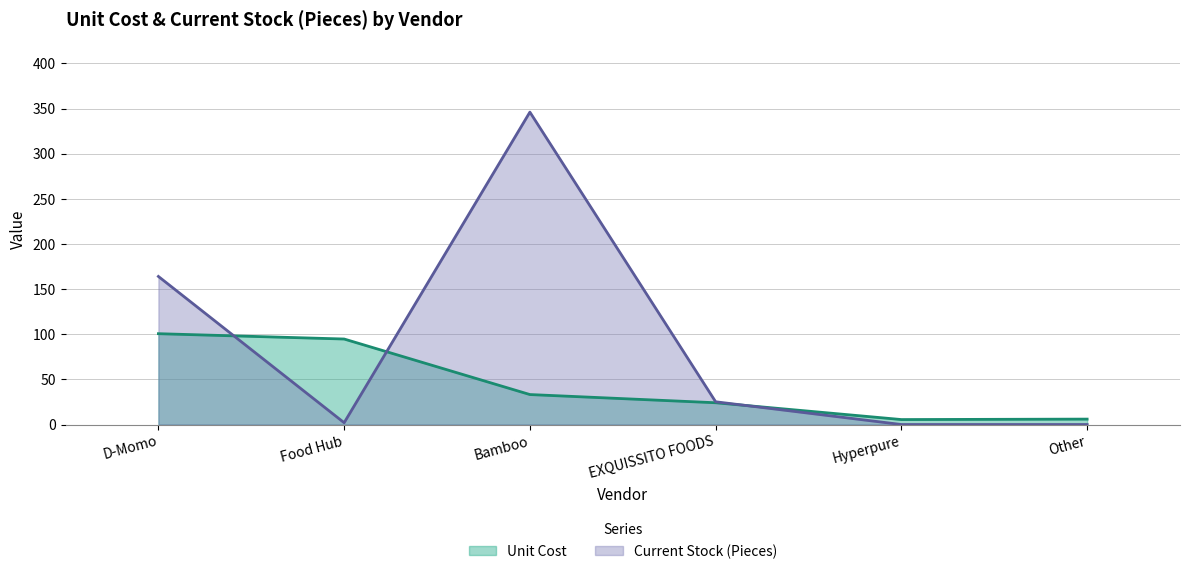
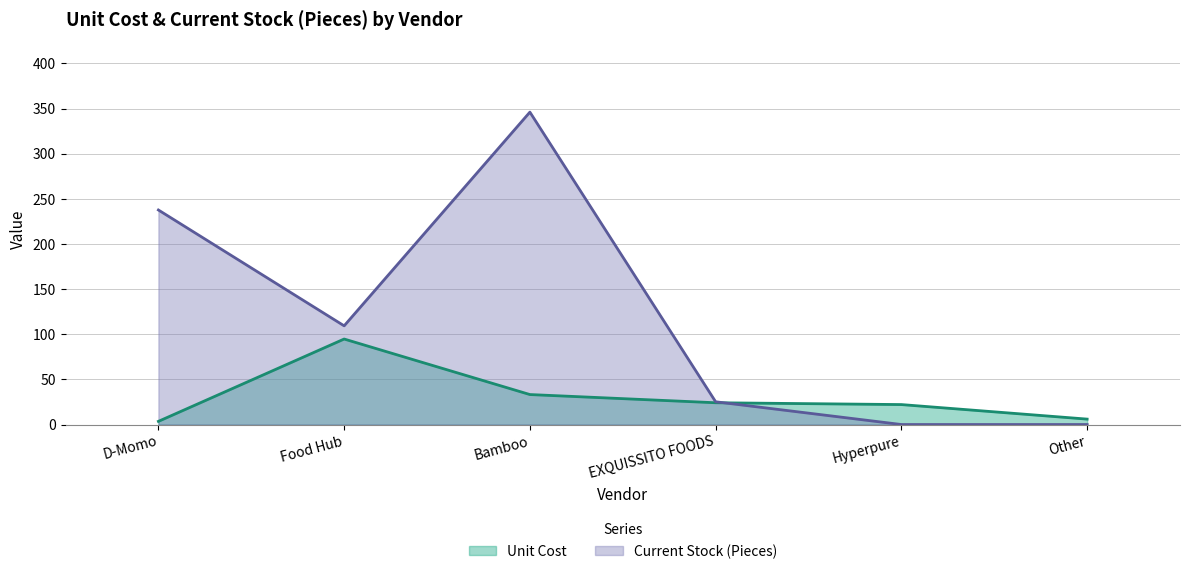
Unit Cost, D-Momo: 100 -> 0
Current Stock (Pieces), D-Momo: 160 -> 240
Current Stock (Pieces), Food Hub: 0 -> 110
Unit Cost, Hyperpure: 10 -> 20
